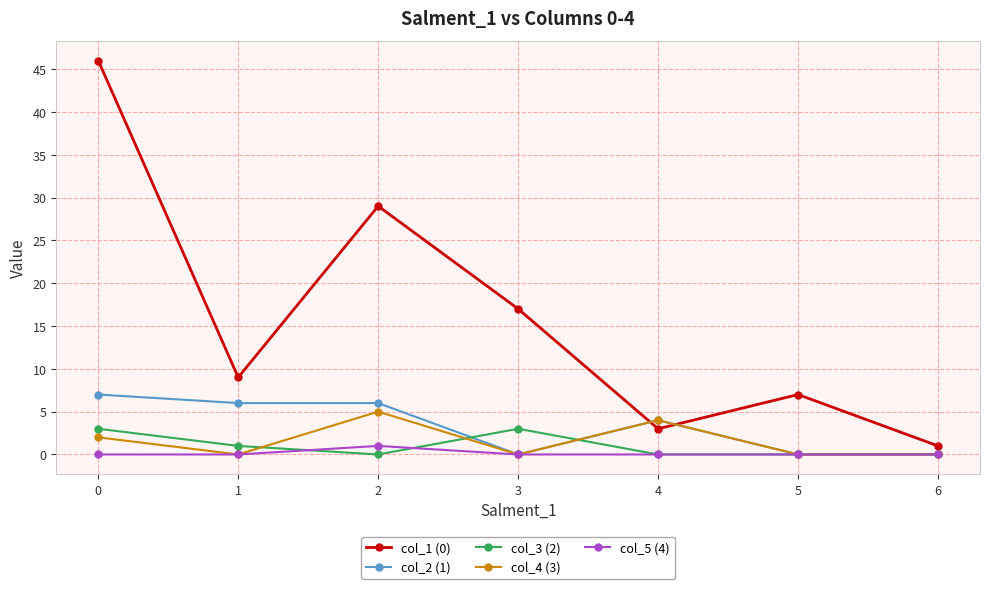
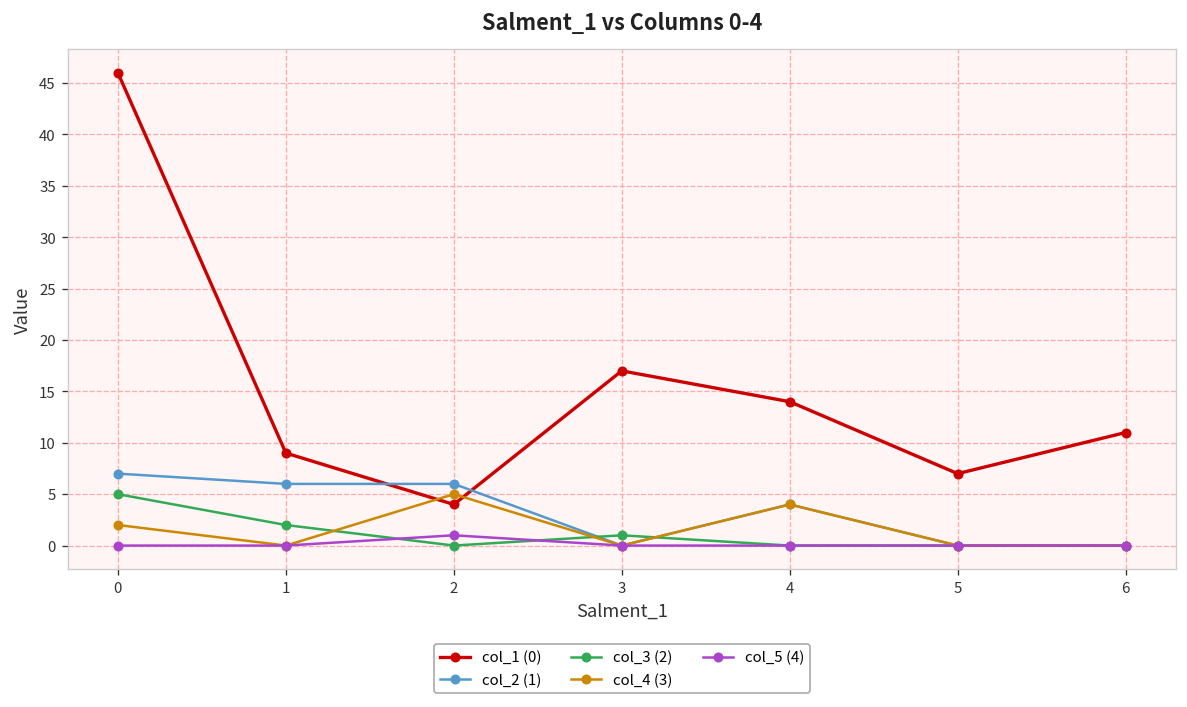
col_3 (2), 0: 3 -> 5
col_3 (2), 1: 1 -> 2
col_1 (0), 2: 29 -> 4
col_3 (2), 3: 3 -> 1
col_1 (0), 4: 3 -> 14
col_1 (0), 6: 1 -> 11
